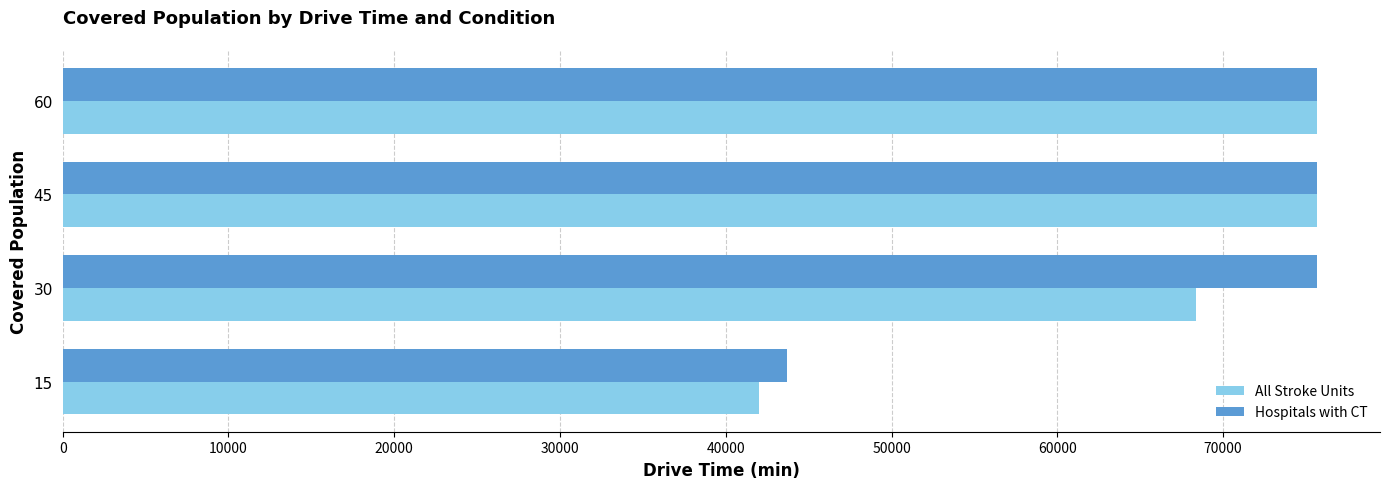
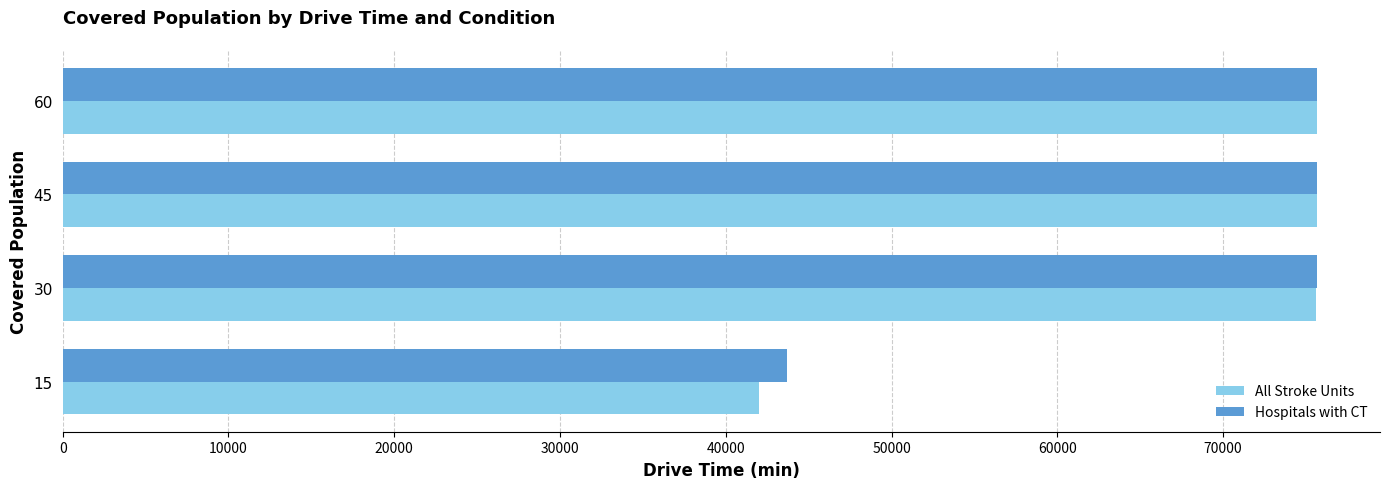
All Stroke Units, 30: 68400 -> 75600
